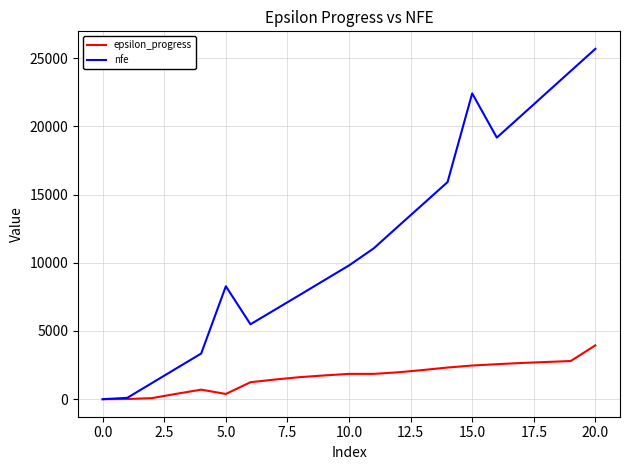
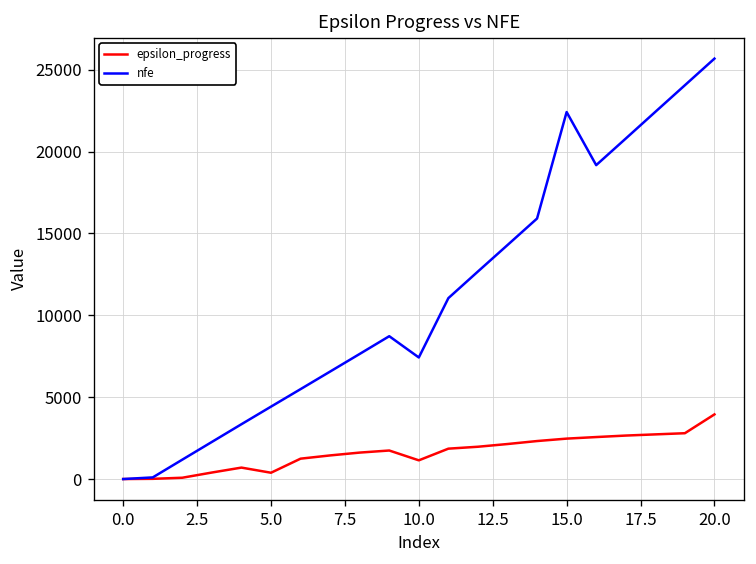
nfe, 5.0: 8300 -> 4400
epsilon_progress, 10.0: 1900 -> 1100
nfe, 10.0: 9800 -> 7400
